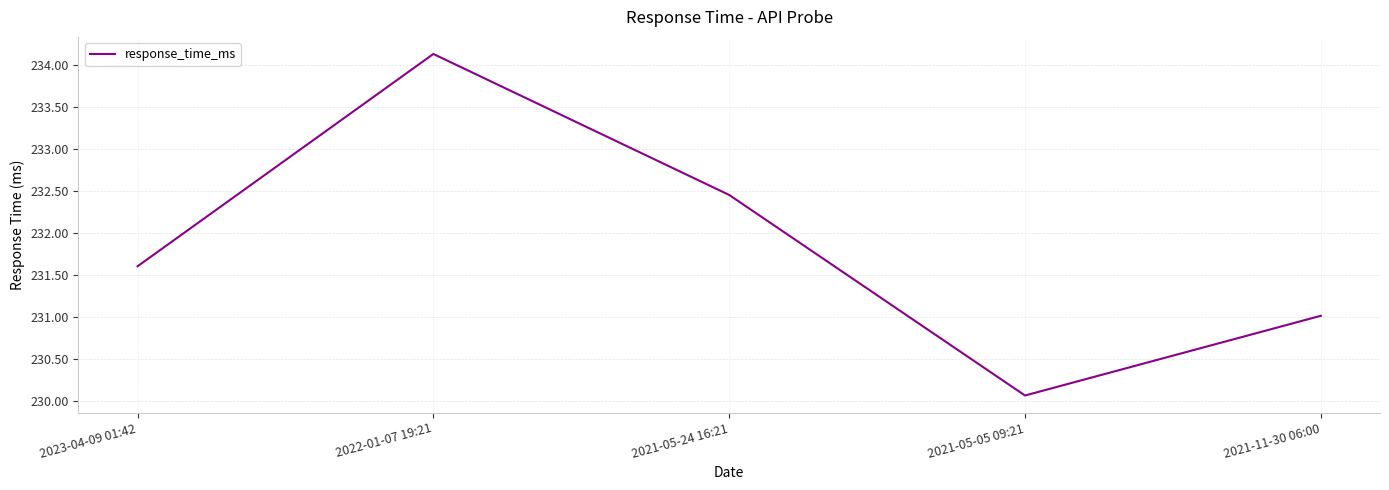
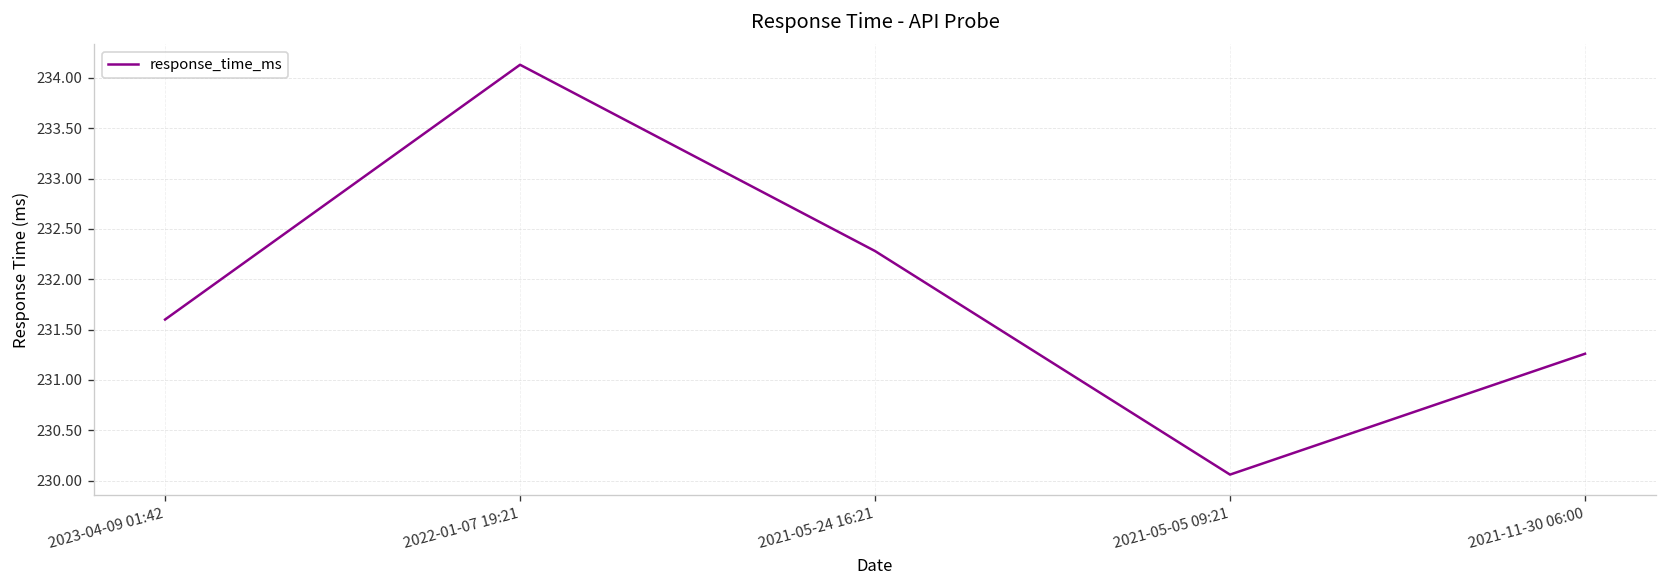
2021-05-24 16:21: 232.5 -> 232.3
2021-11-30 06:00: 231.0 -> 231.3
